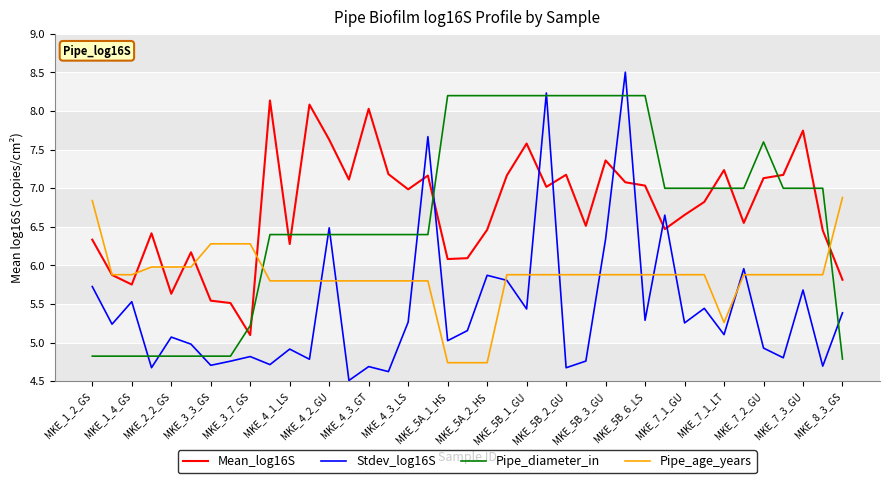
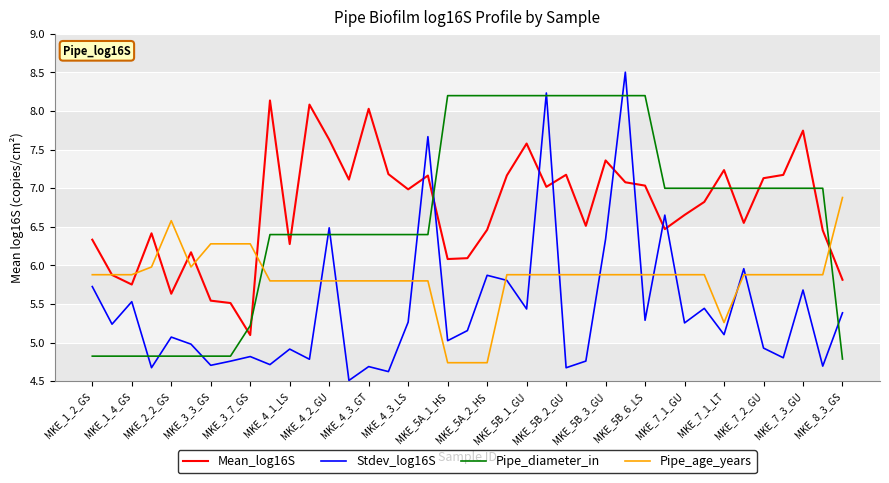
Pipe_age_years, MKE_1_2_GS: 6.8 -> 5.9
Pipe_age_years, MKE_2_2_GS: 6.0 -> 6.6
Pipe_diameter_in, MKE_7_2_GU: 7.6 -> 7.0
